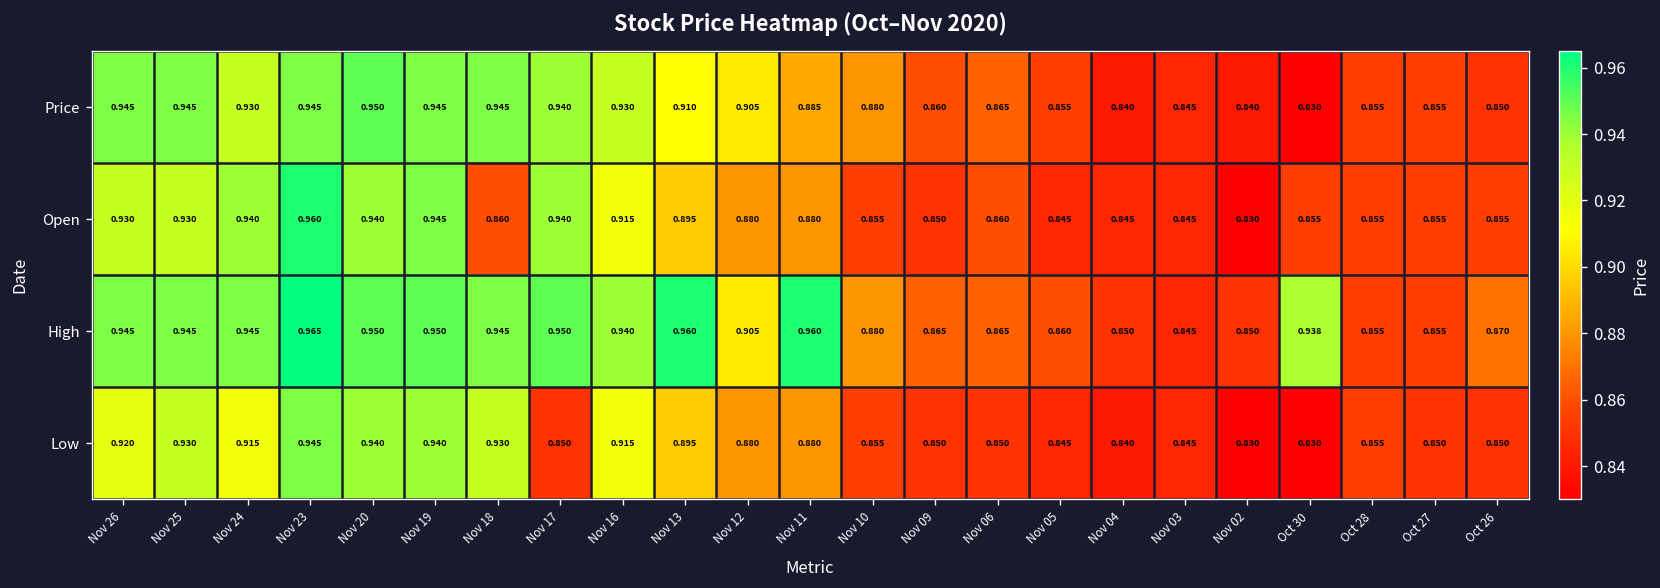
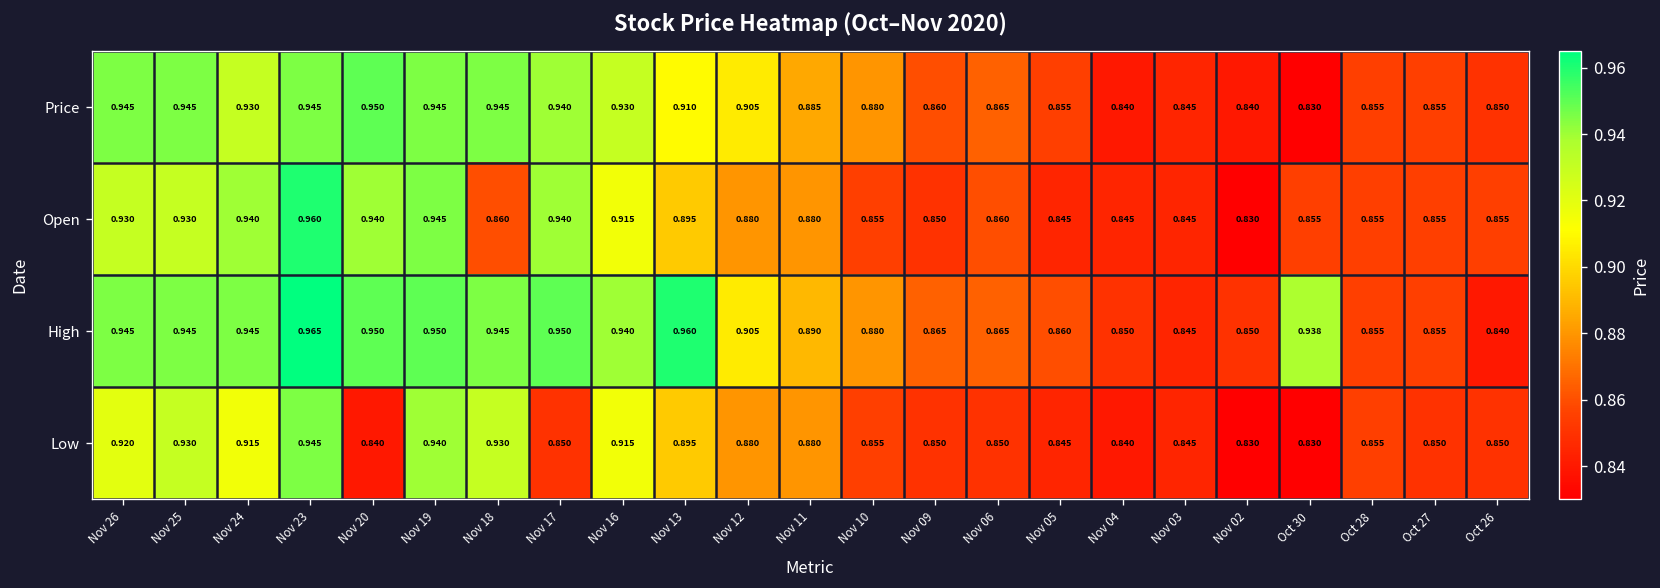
High, Nov 11: 0.960 -> 0.890
High, Oct 26: 0.870 -> 0.840
Low, Nov 20: 0.940 -> 0.840
